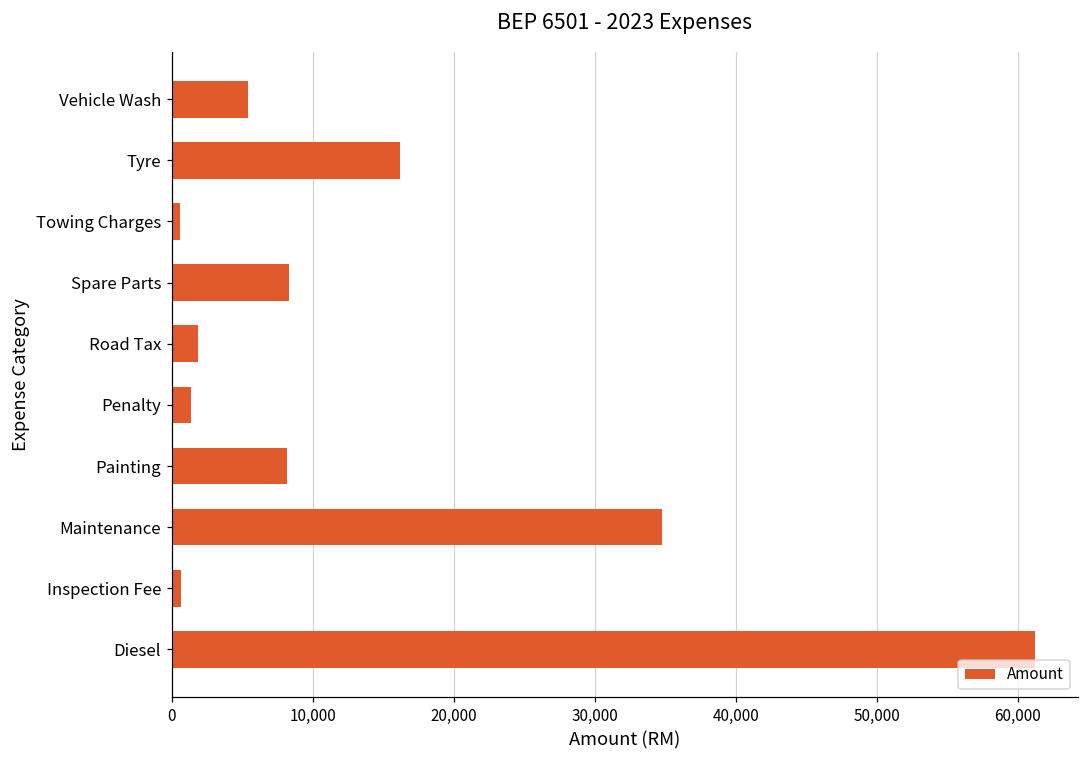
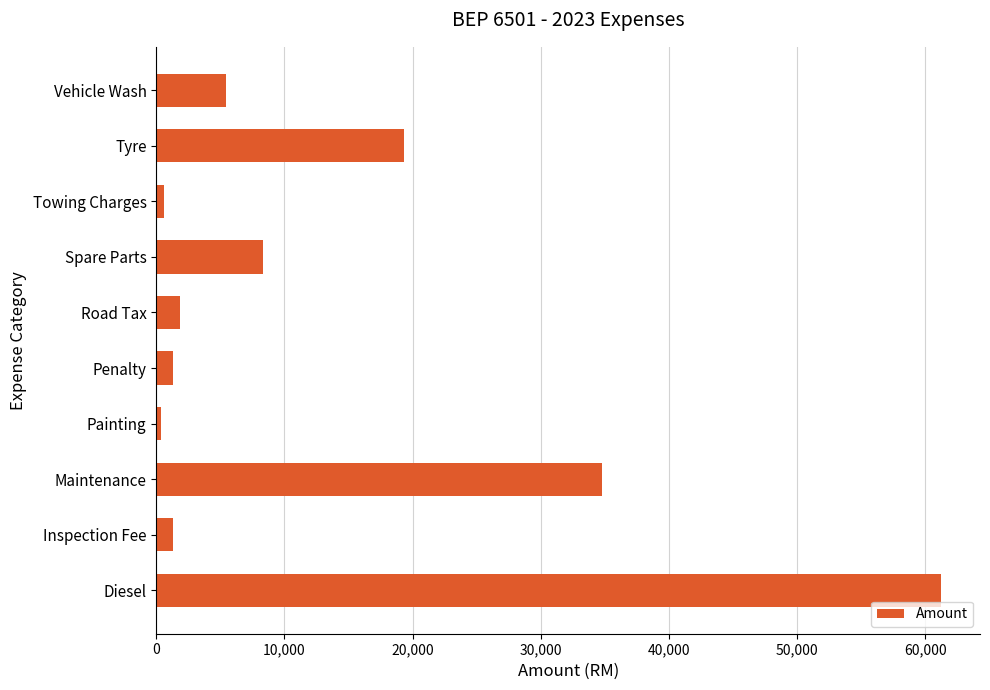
Tyre: 16,200 -> 19,300
Painting: 8,200 -> 400
Inspection Fee: 600 -> 1,300
